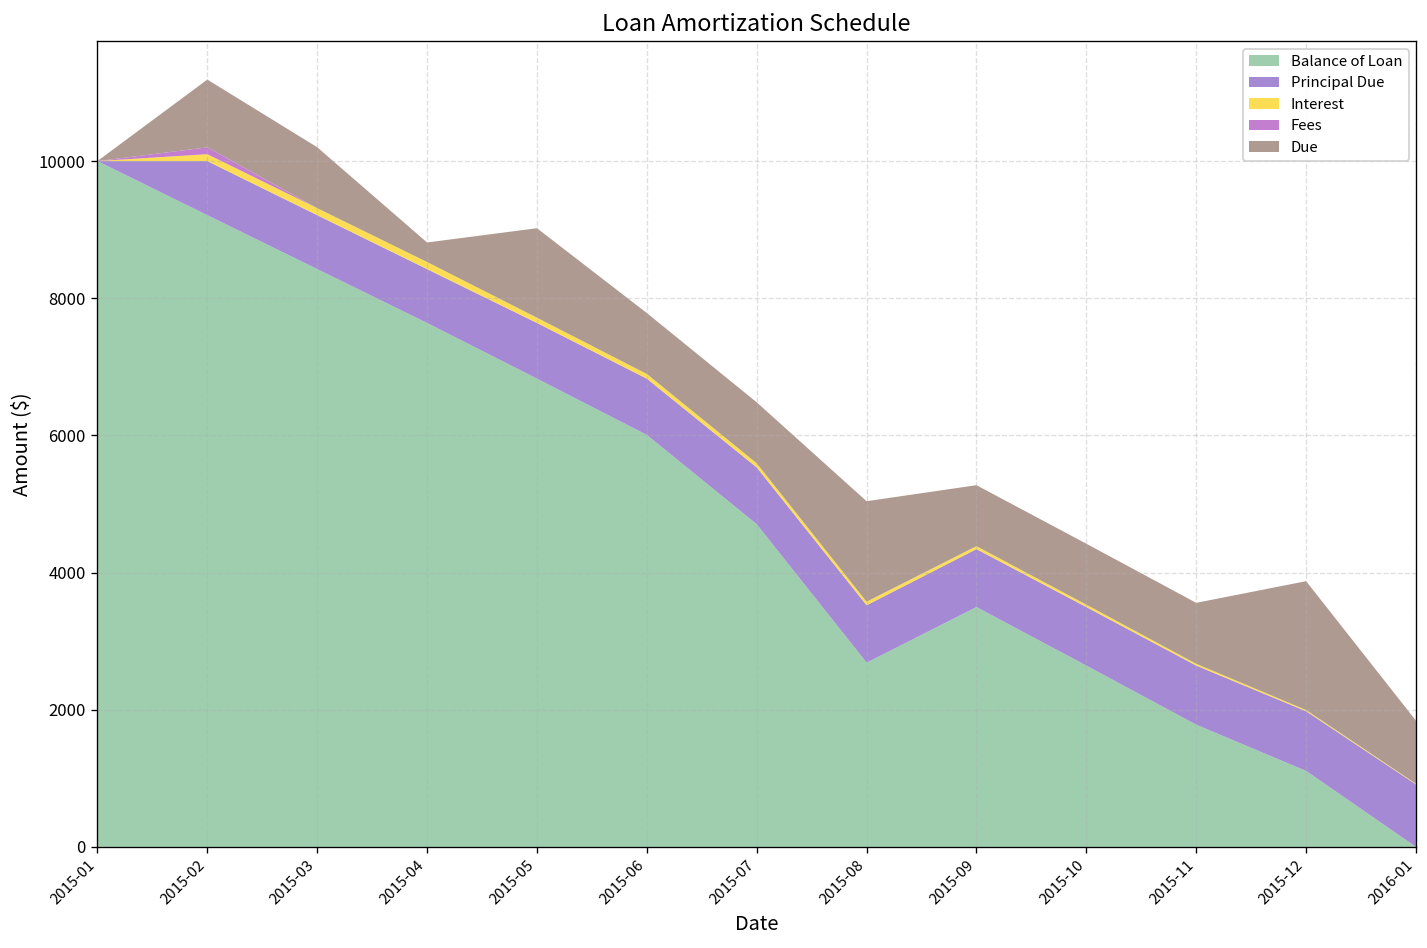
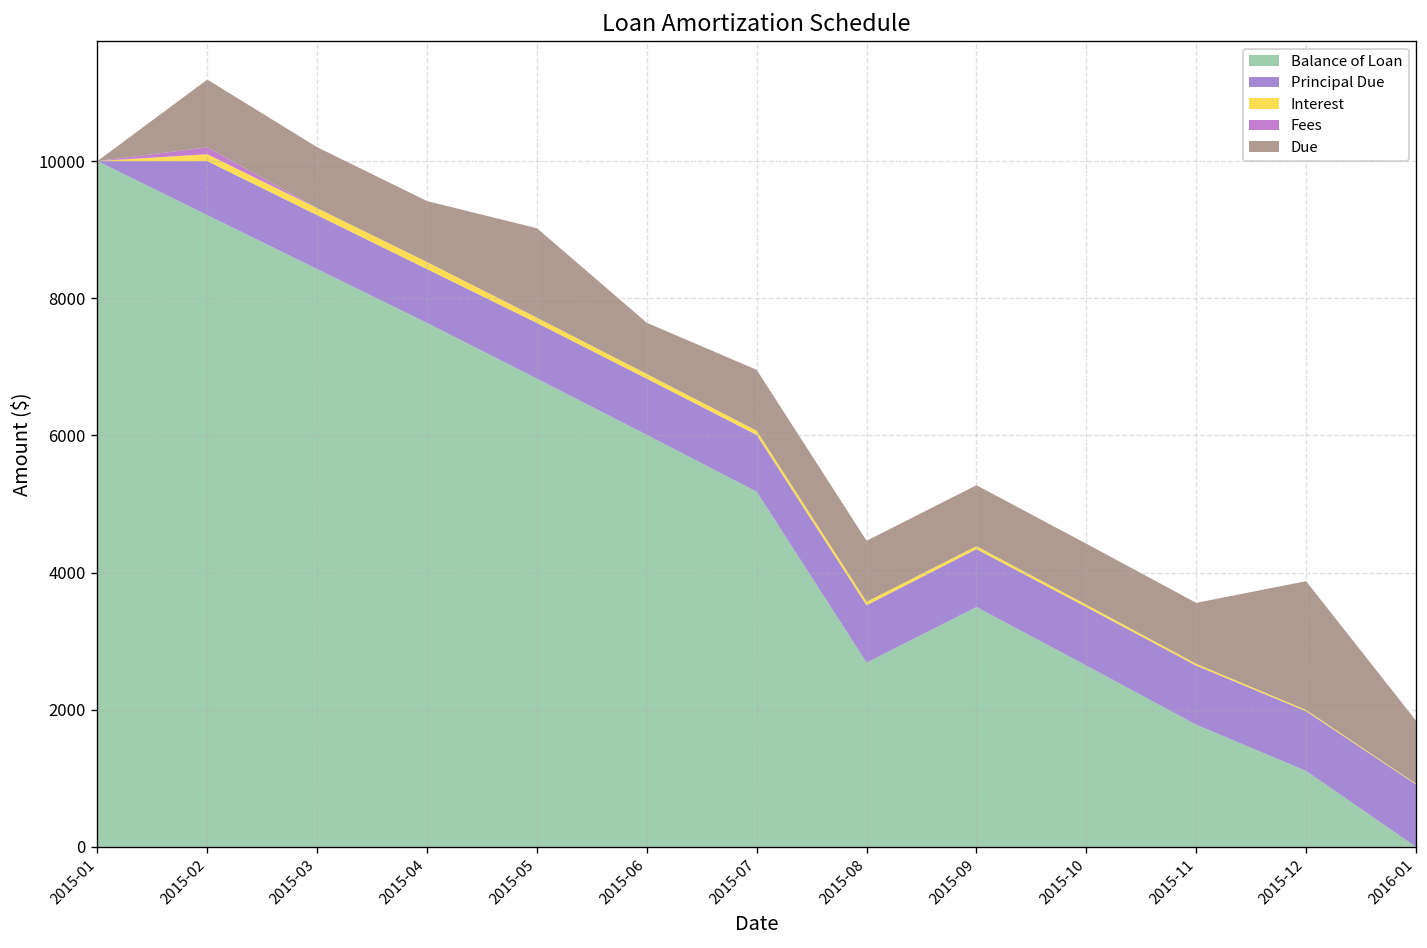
Due, 2015-04: 300 -> 900
Due, 2015-06: 900 -> 700
Balance of Loan, 2015-07: 4700 -> 5200
Due, 2015-08: 1500 -> 900
